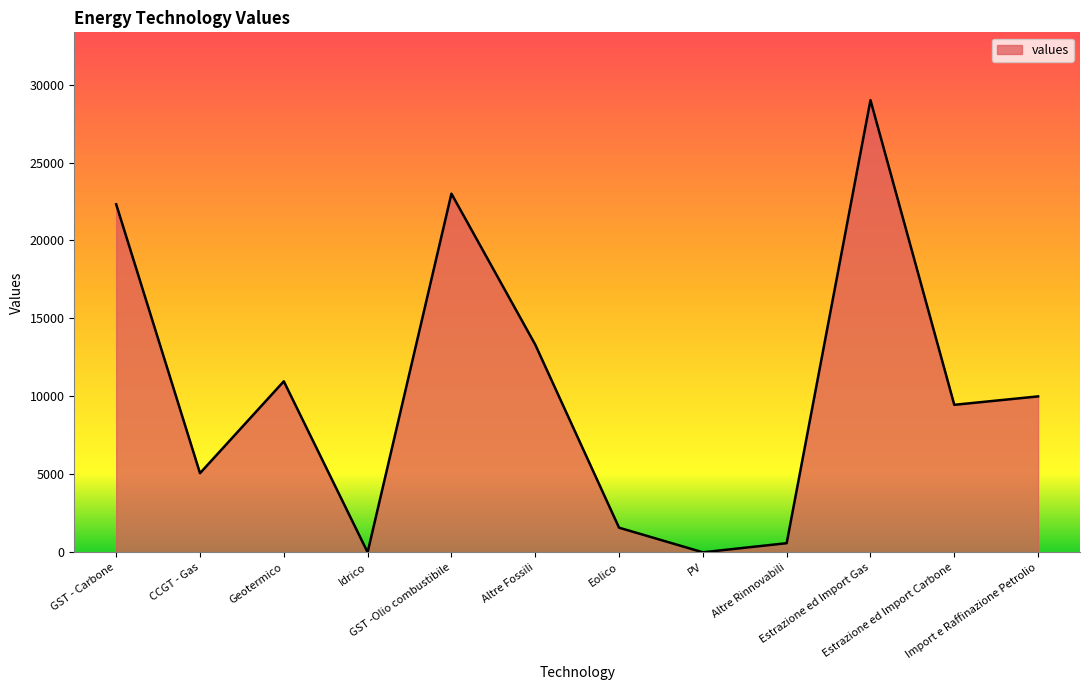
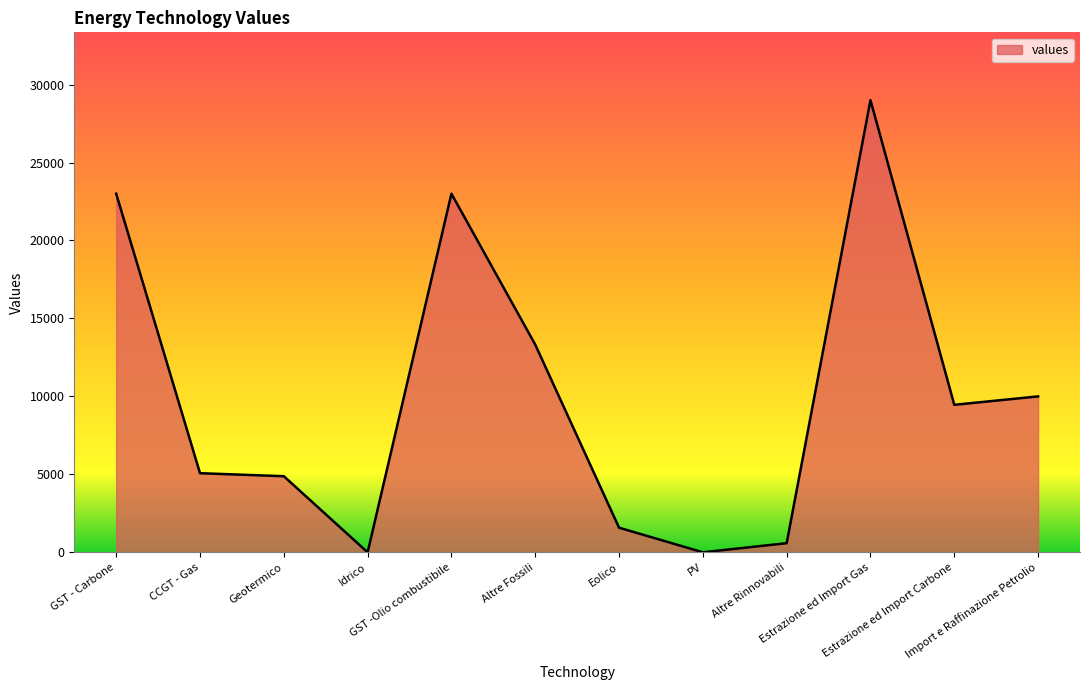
GST - Carbone: 22300 -> 23000
Geotermico: 11000 -> 4900
